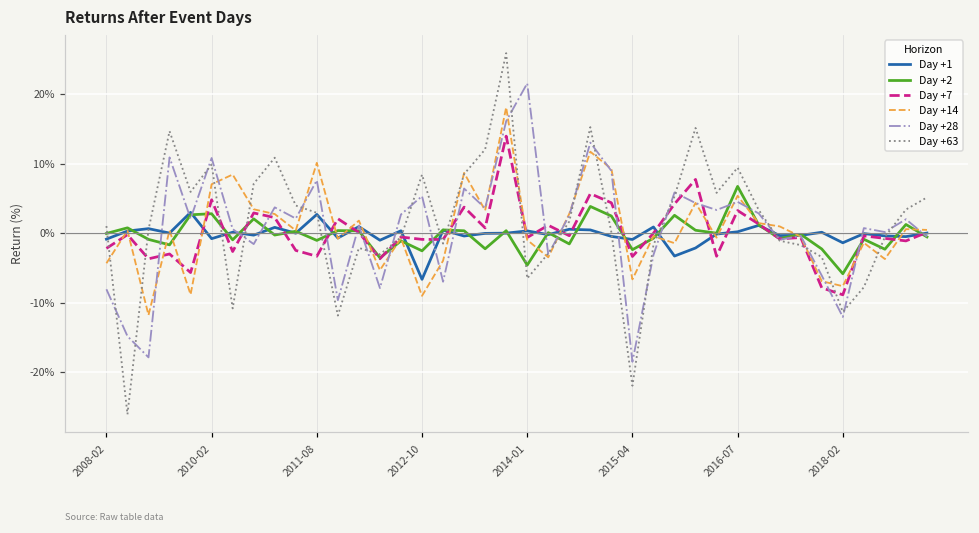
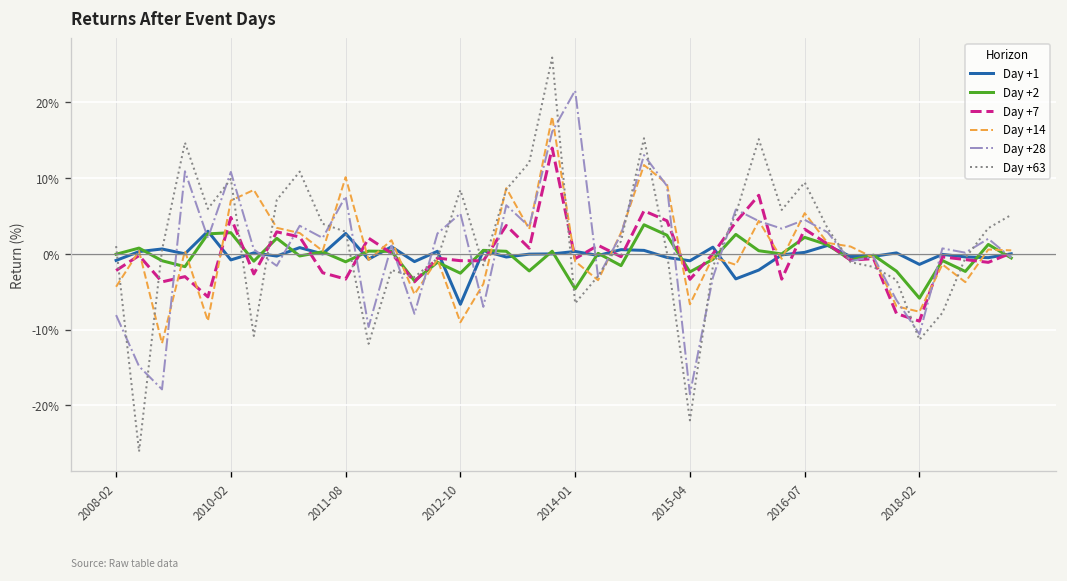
Day +2, 2016-07: 7% -> 2%
Day +28, 2018-02: -12% -> -11%
